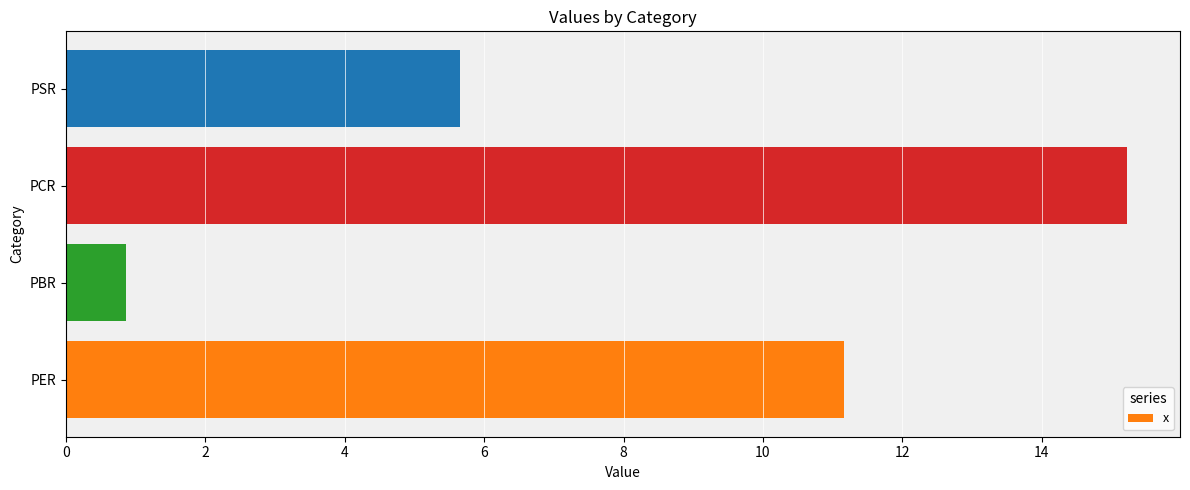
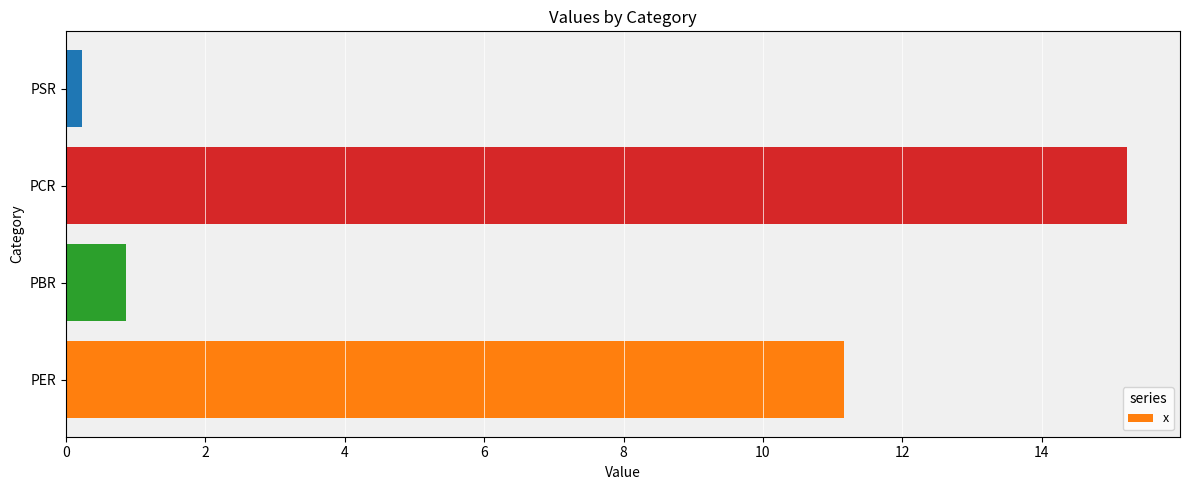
PSR: 5.7 -> 0.2
